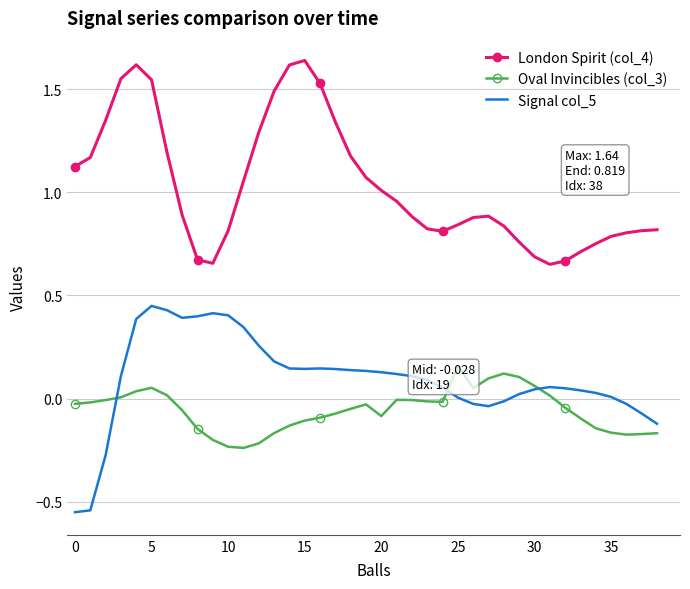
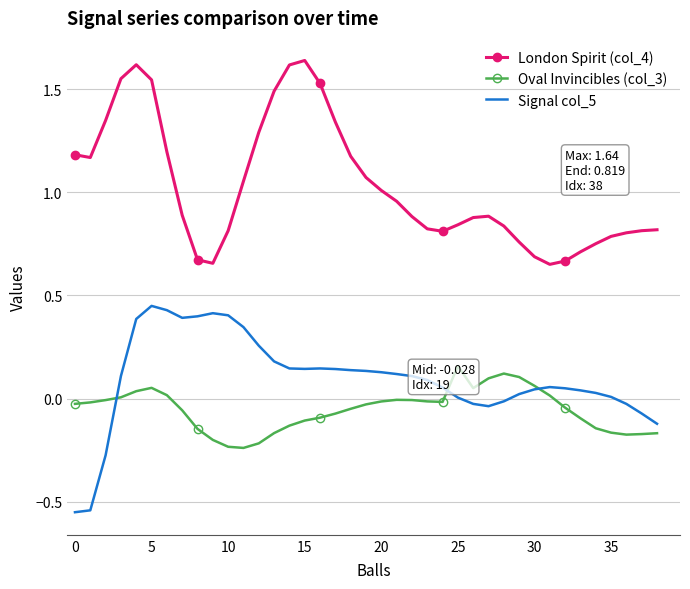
London Spirit (col_4), 0: 1.13 -> 1.18
Oval Invincibles (col_3), 20: -0.08 -> -0.01
